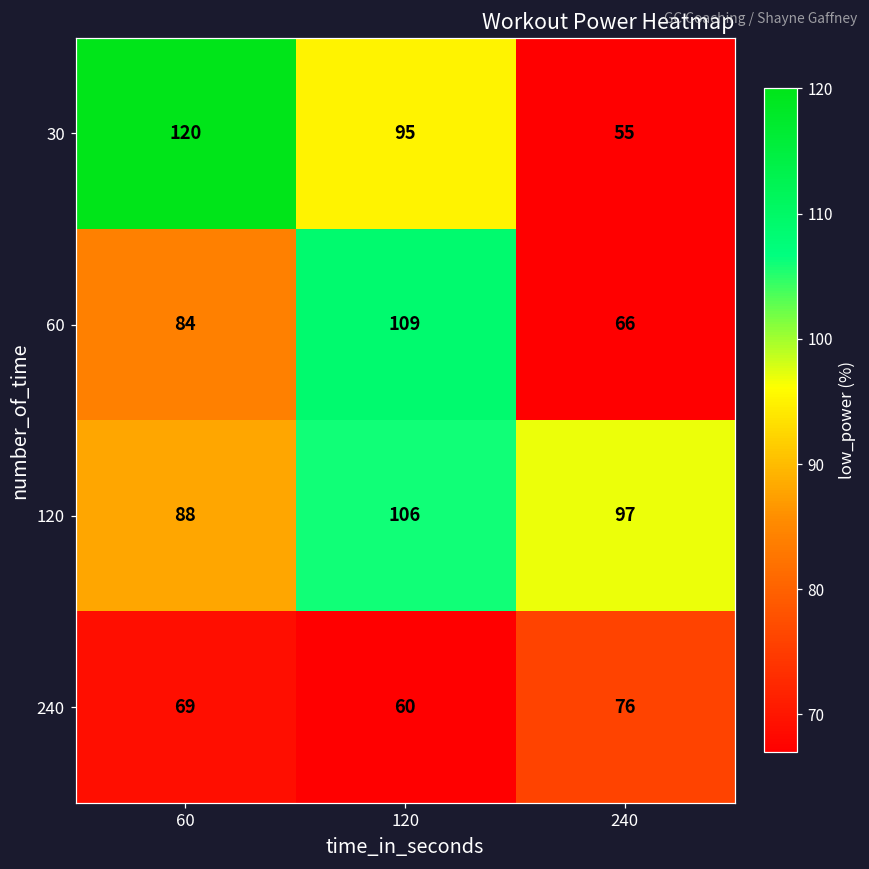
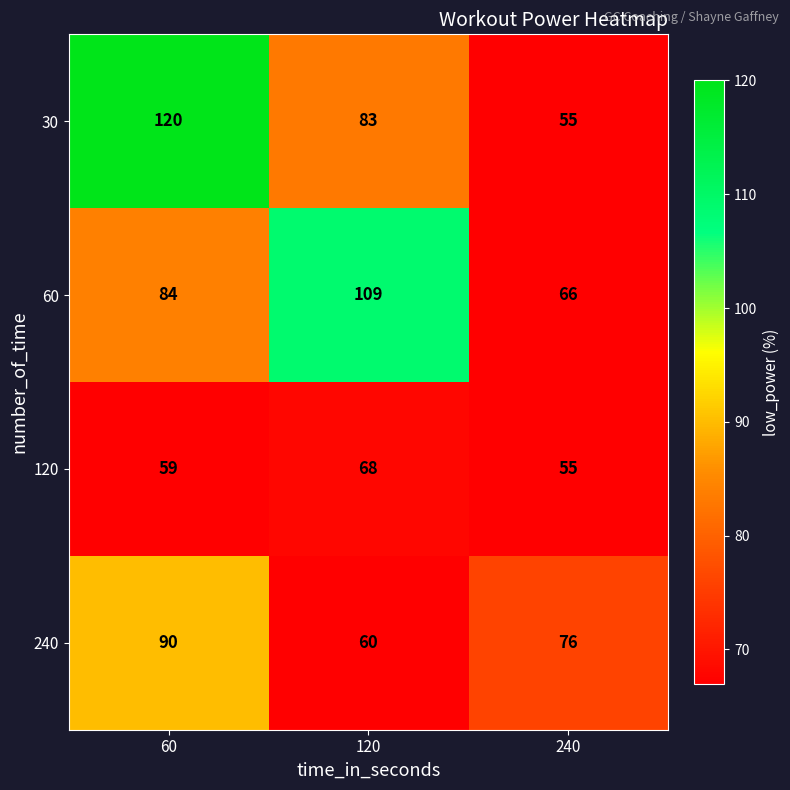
30, 120: 95 -> 83
120, 60: 88 -> 59
120, 120: 106 -> 68
120, 240: 97 -> 55
240, 60: 69 -> 90
